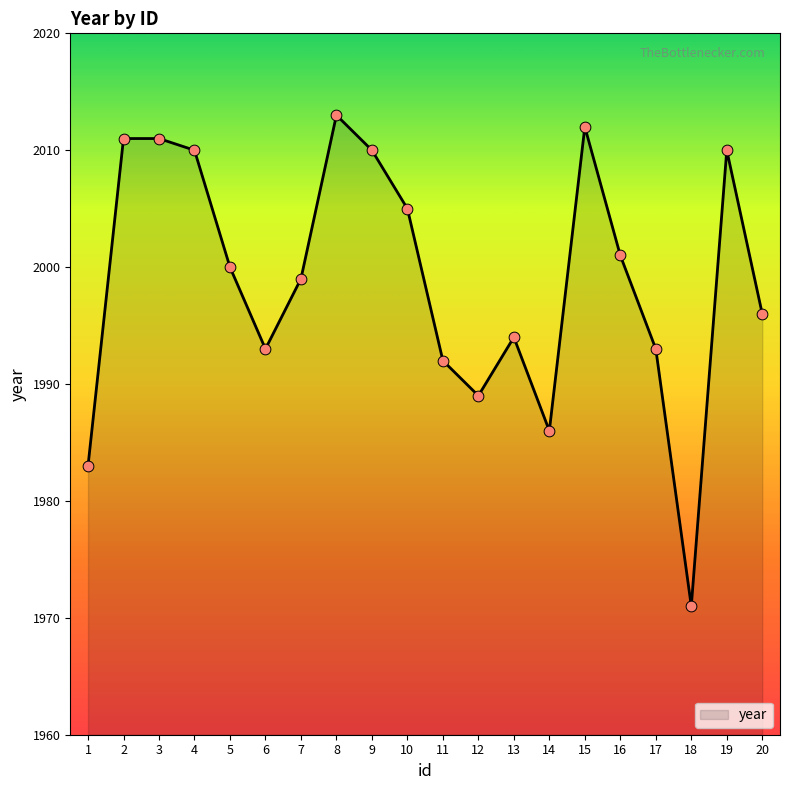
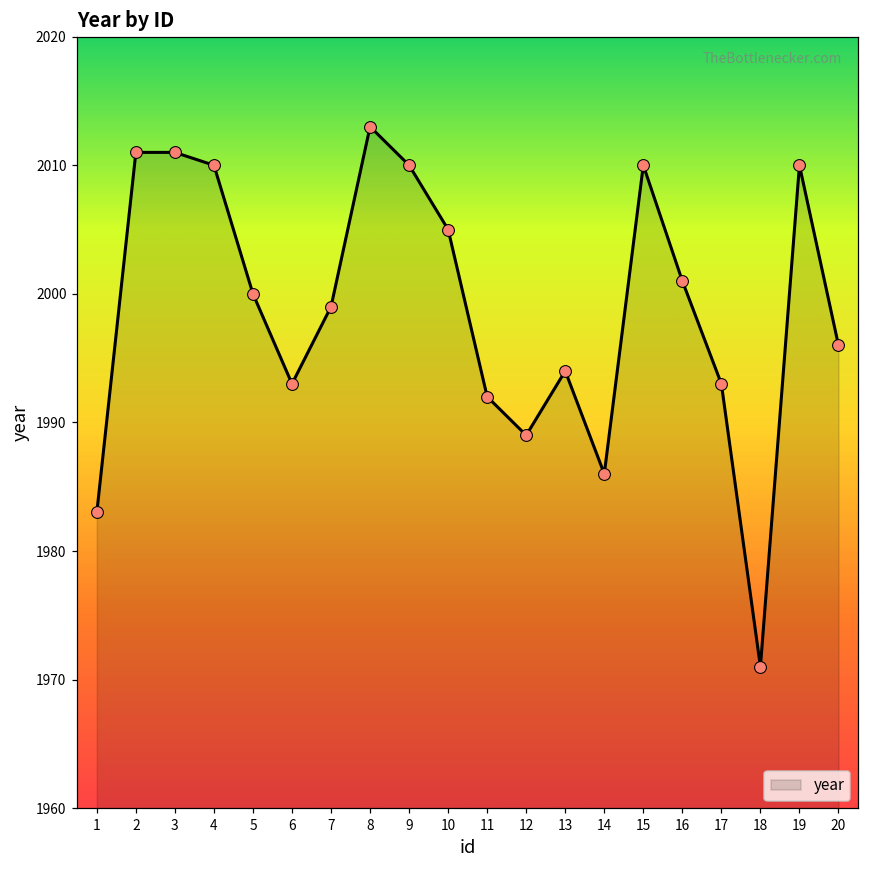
15: 2012 -> 2010
